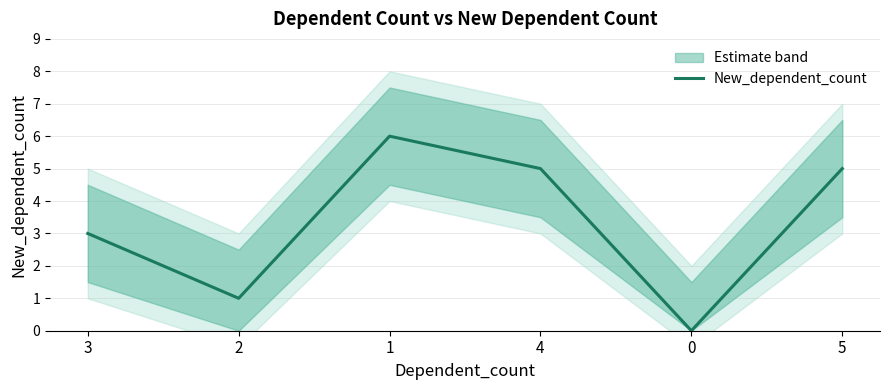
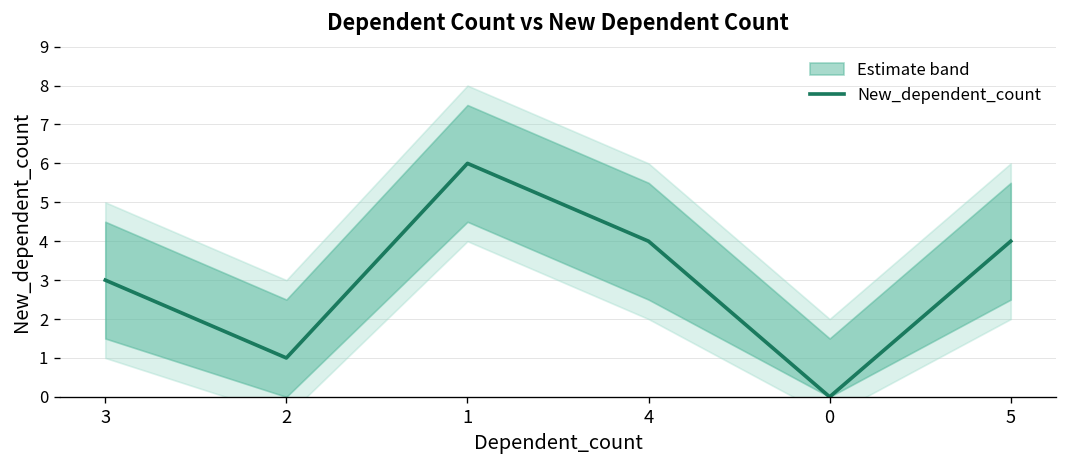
New_dependent_count, 4: 5 -> 4
New_dependent_count, 5: 5 -> 4
